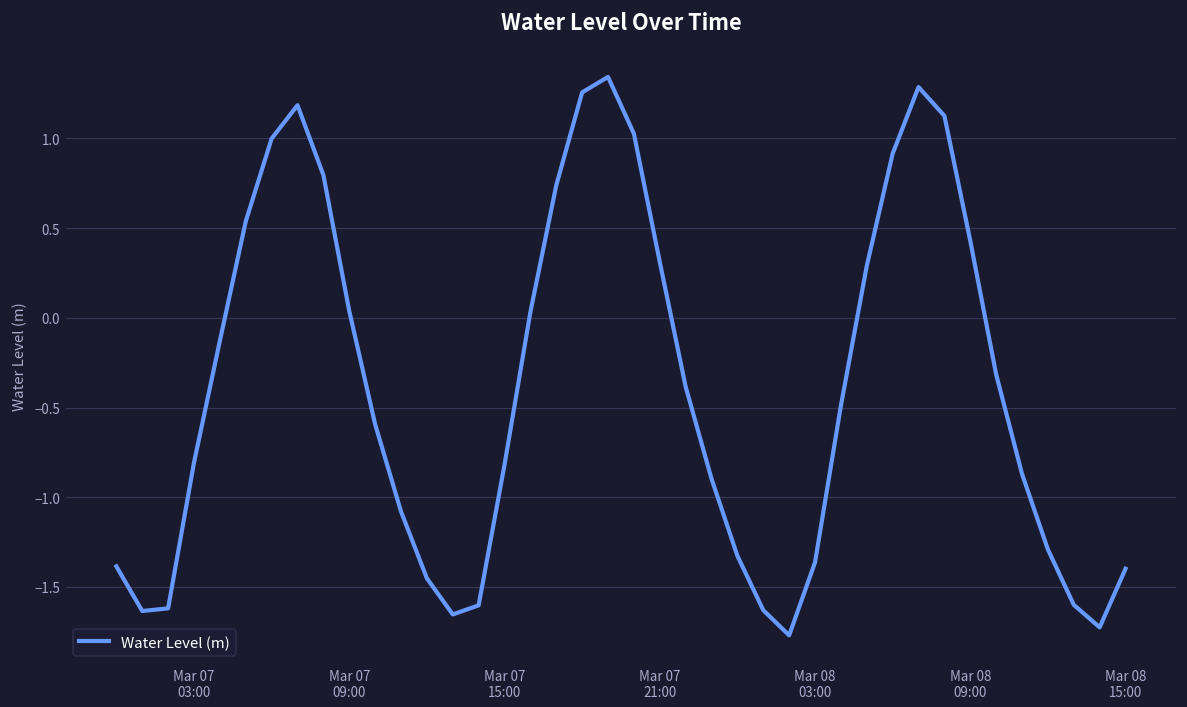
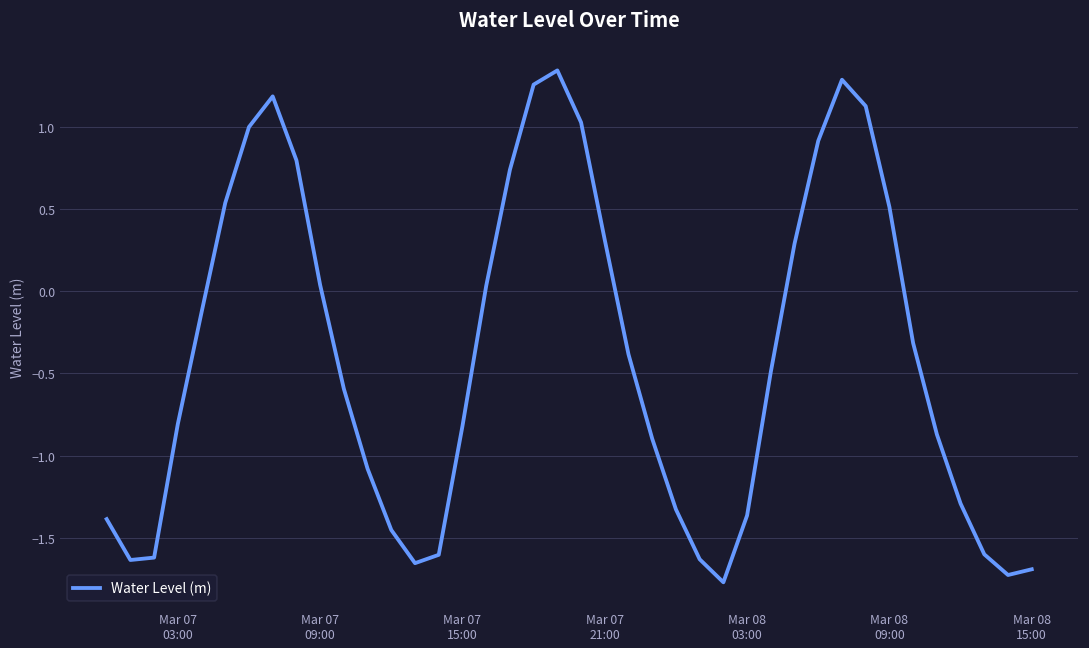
Mar 08 09:00: 0.43 -> 0.51
Mar 08 15:00: -1.40 -> -1.69
